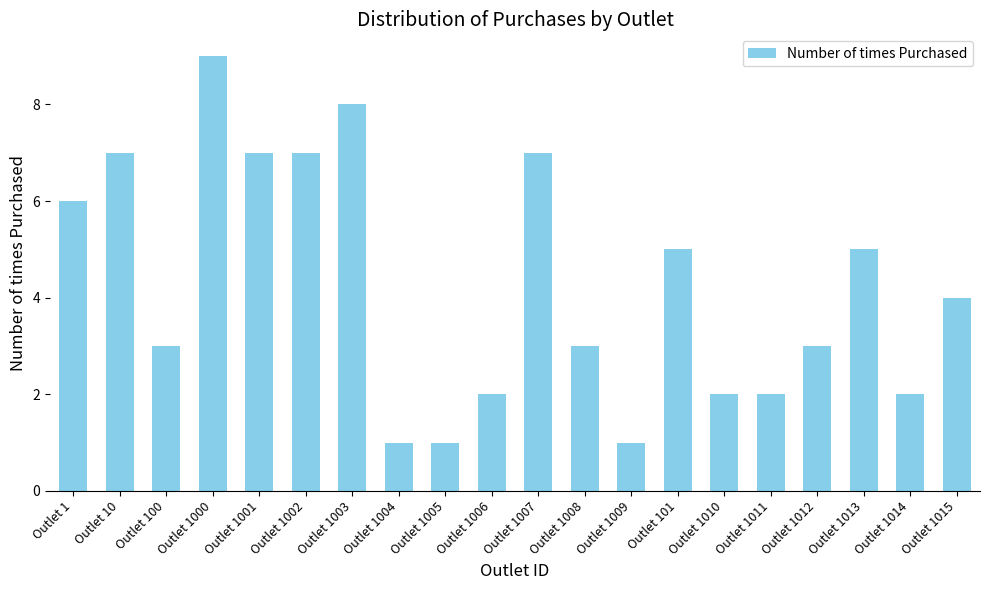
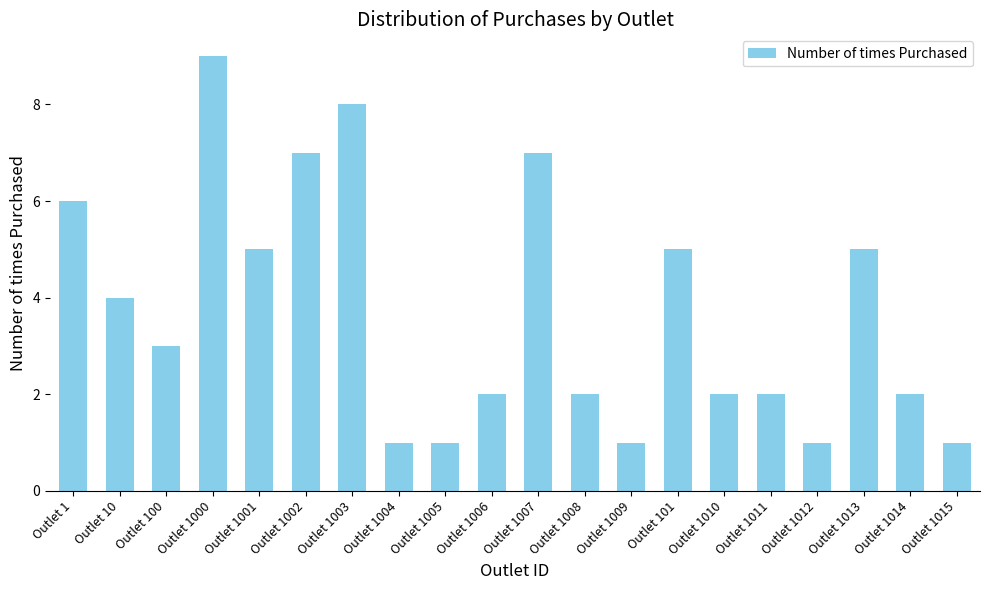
Outlet 10: 7 -> 4
Outlet 1001: 7 -> 5
Outlet 1008: 3 -> 2
Outlet 1012: 3 -> 1
Outlet 1015: 4 -> 1
